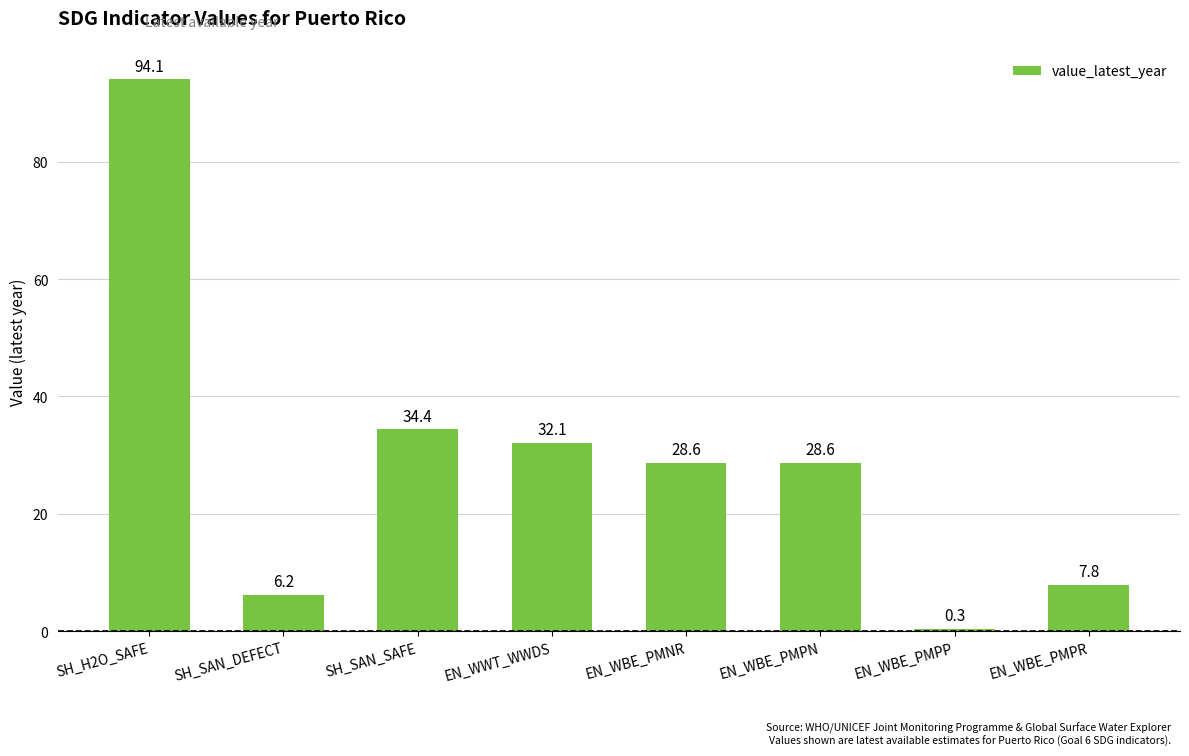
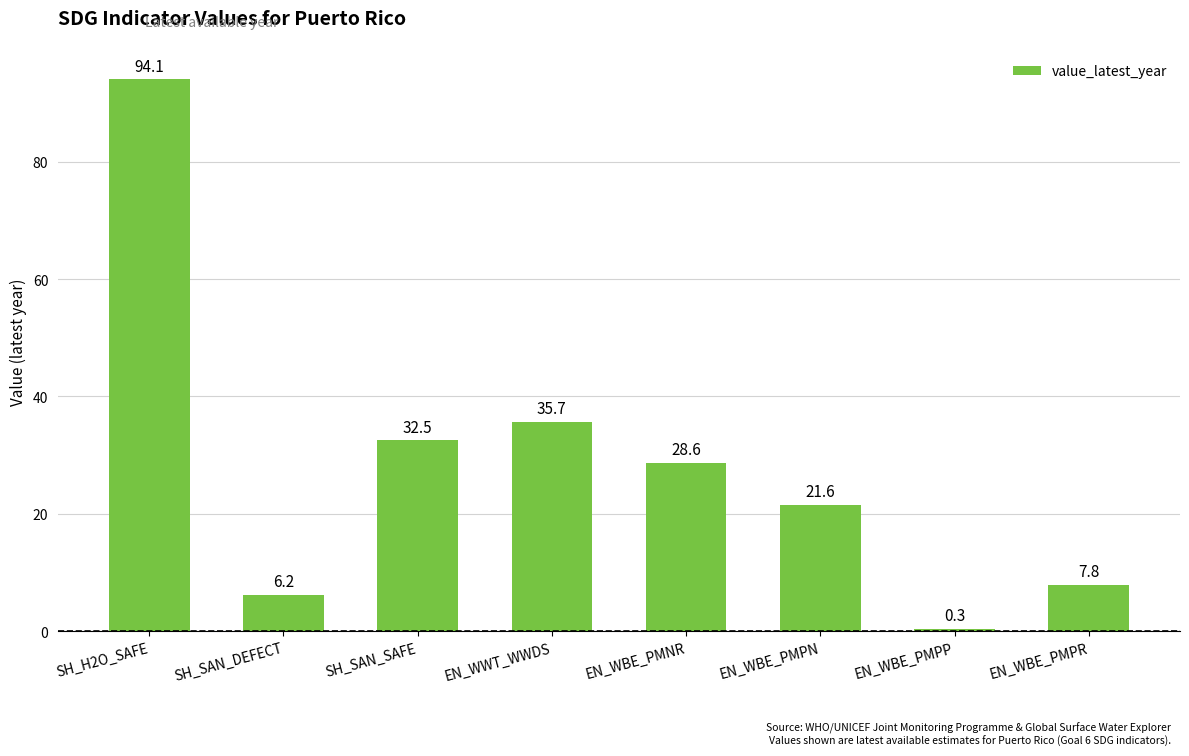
SH_SAN_SAFE: 34.4 -> 32.5
EN_WWT_WWDS: 32.1 -> 35.7
EN_WBE_PMPN: 28.6 -> 21.6
